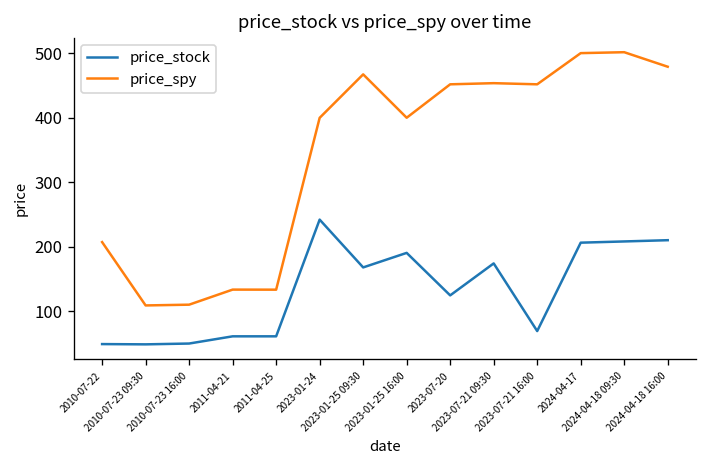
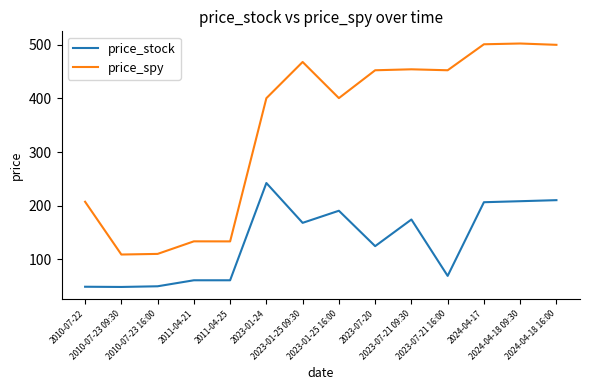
price_spy, 2024-04-18 16:00: 480 -> 500
